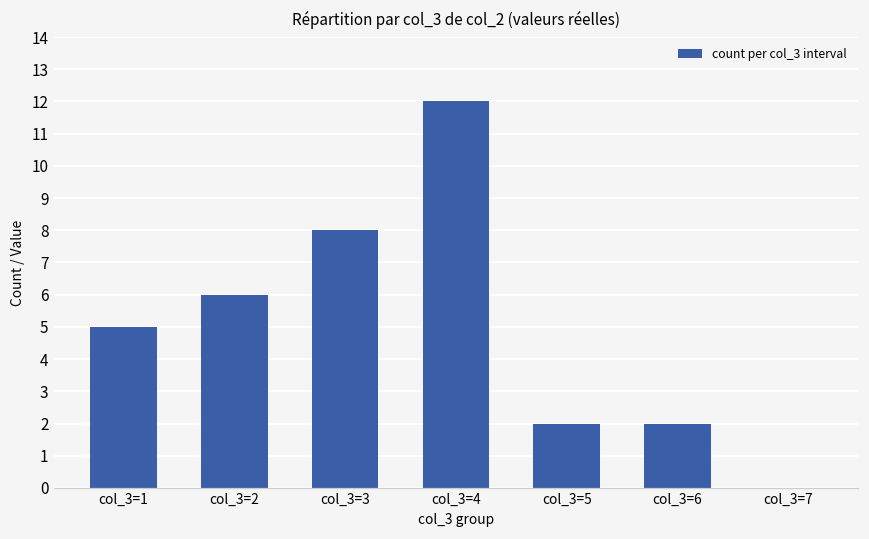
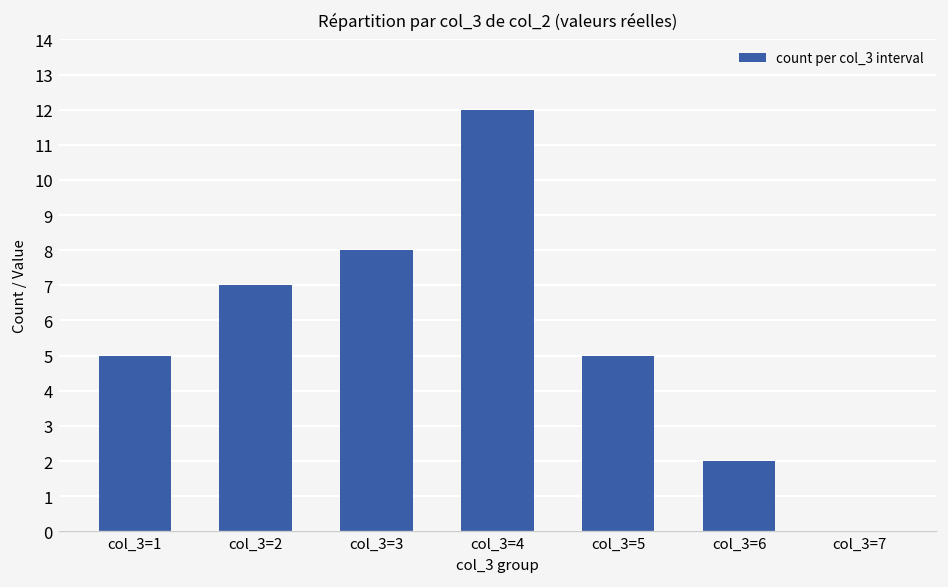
col_3=2: 6 -> 7
col_3=5: 2 -> 5
